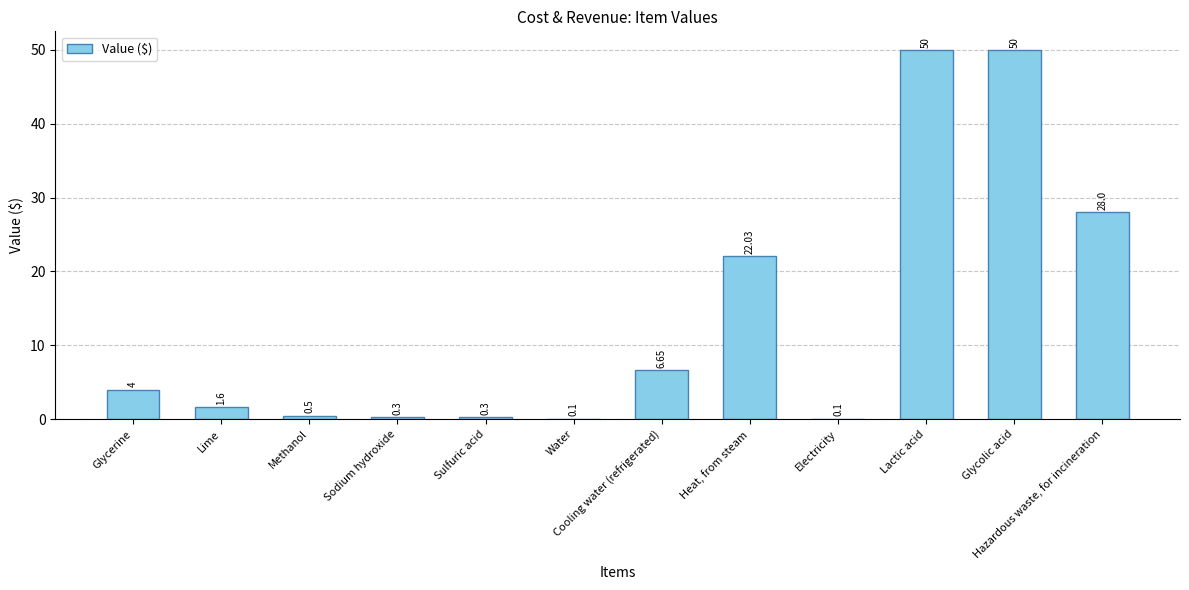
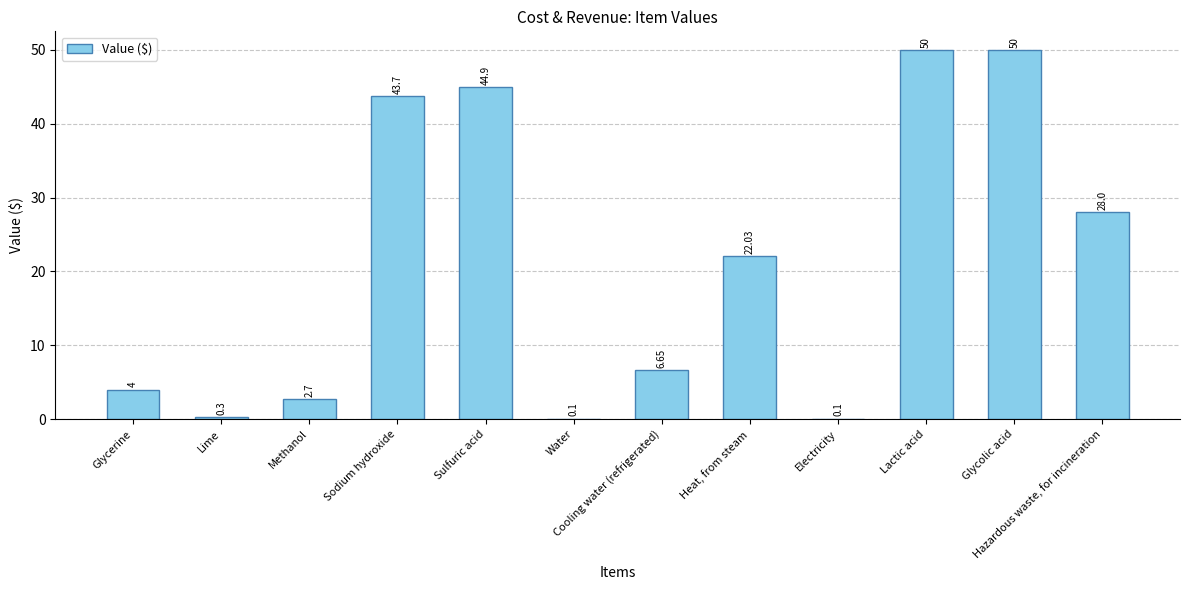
Lime: 1.6 -> 0.3
Methanol: 0.5 -> 2.7
Sodium hydroxide: 0.3 -> 43.7
Sulfuric acid: 0.3 -> 44.9
